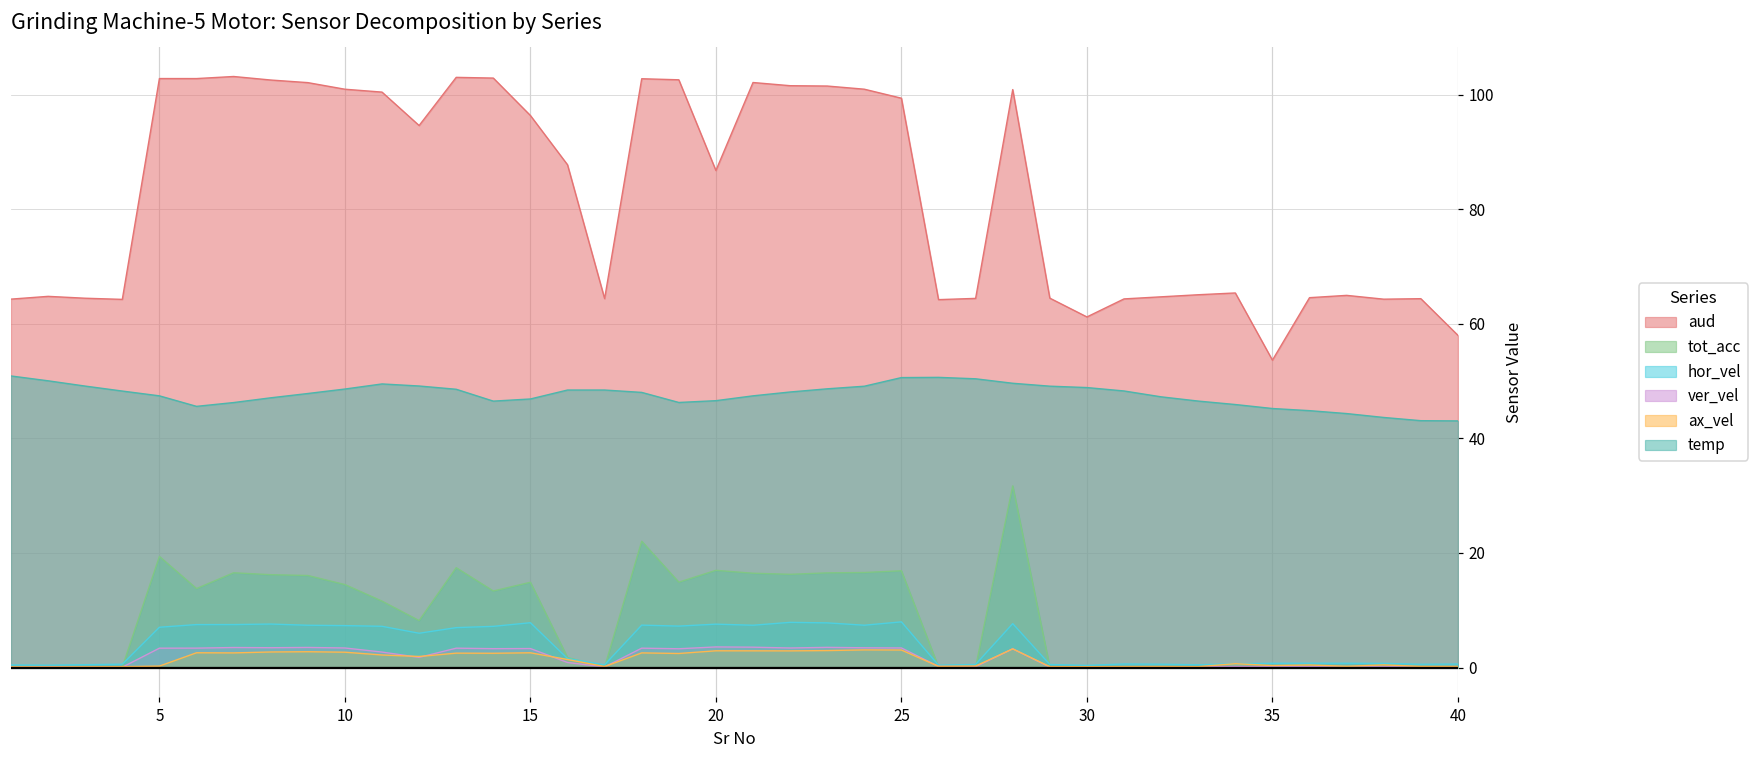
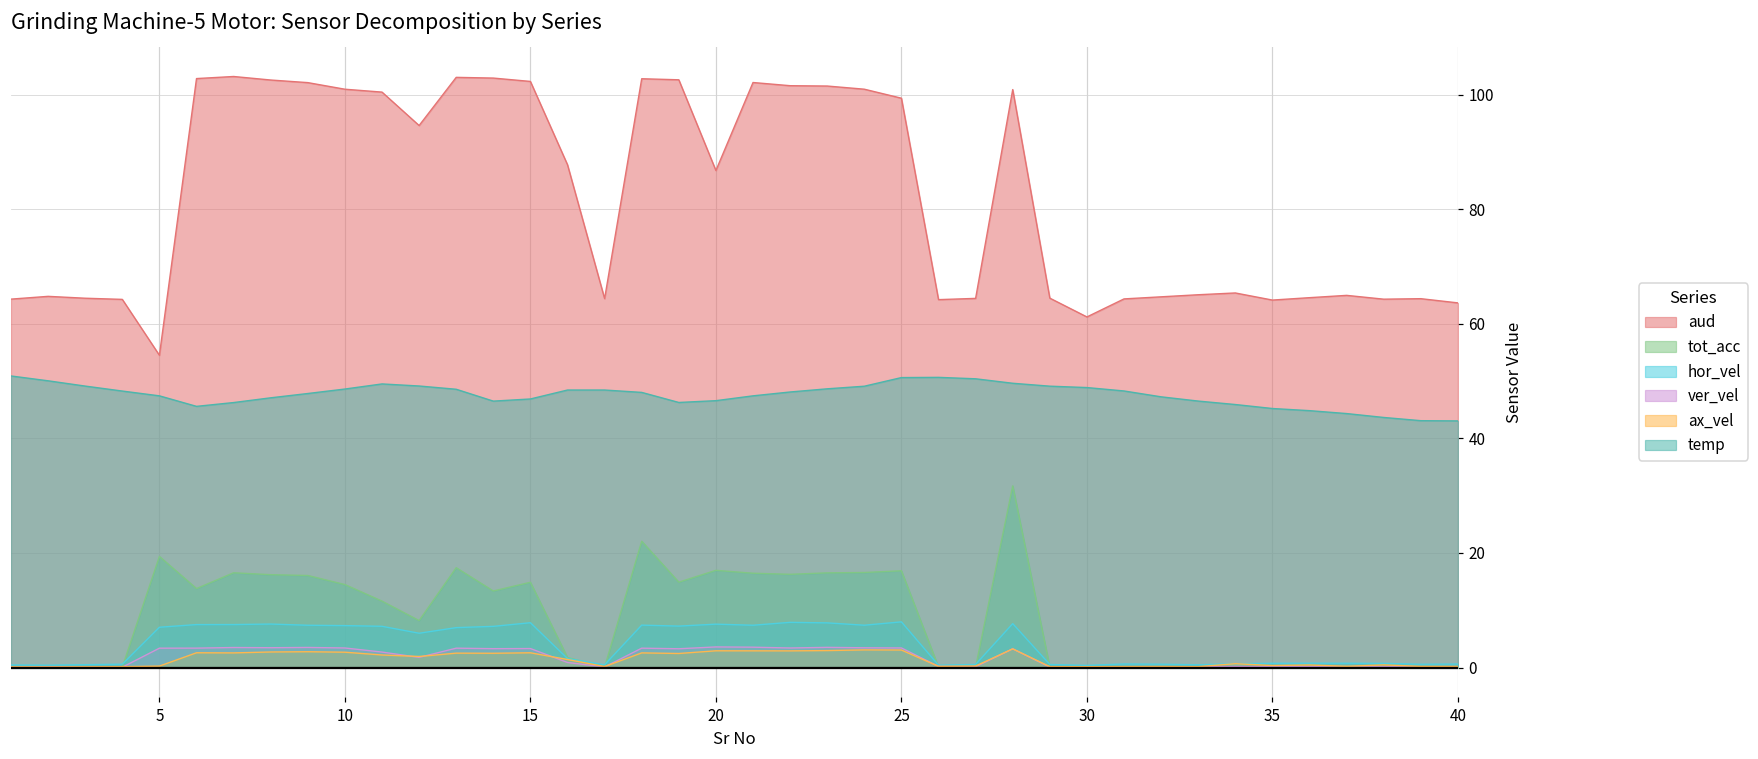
aud, 5: 103 -> 55
aud, 15: 96 -> 102
aud, 35: 54 -> 64
aud, 40: 58 -> 64
